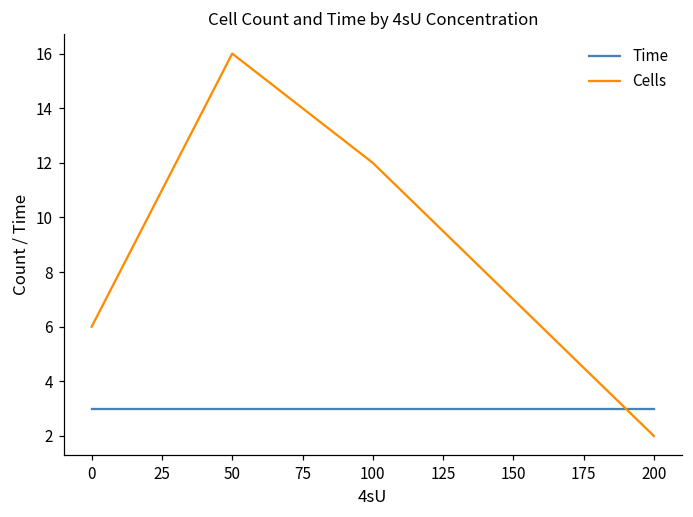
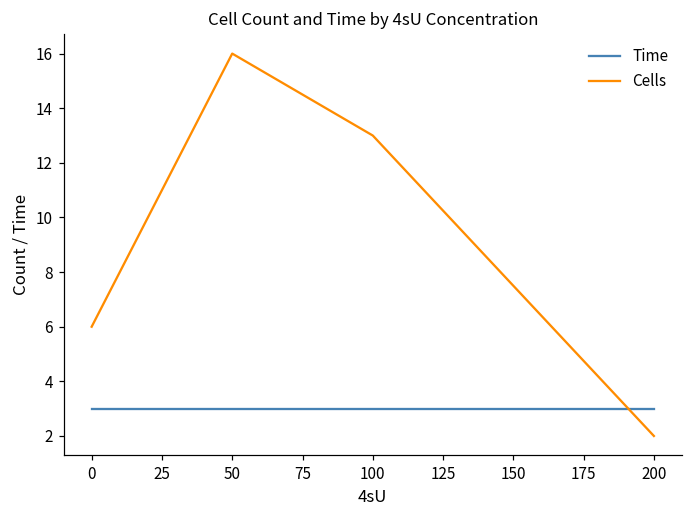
Cells, 100: 12 -> 13
